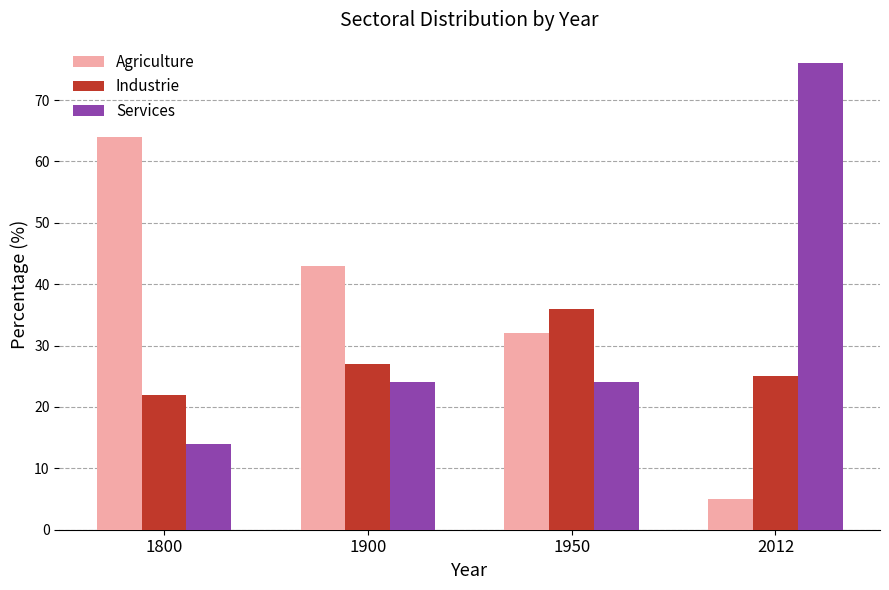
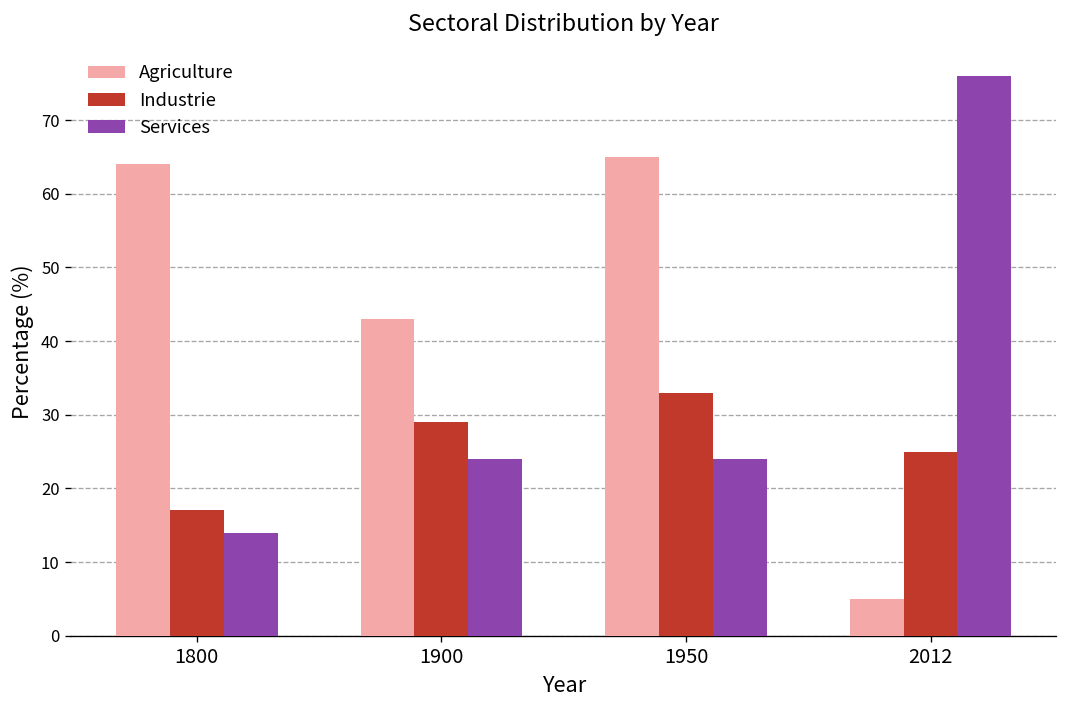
Industrie, 1800: 22 -> 17
Industrie, 1900: 27 -> 29
Agriculture, 1950: 32 -> 65
Industrie, 1950: 36 -> 33
